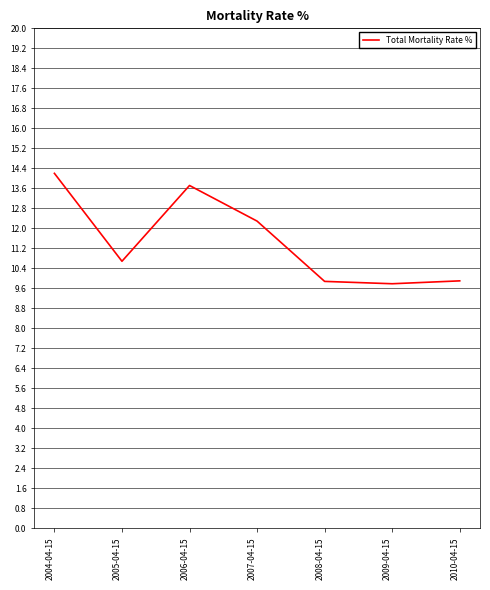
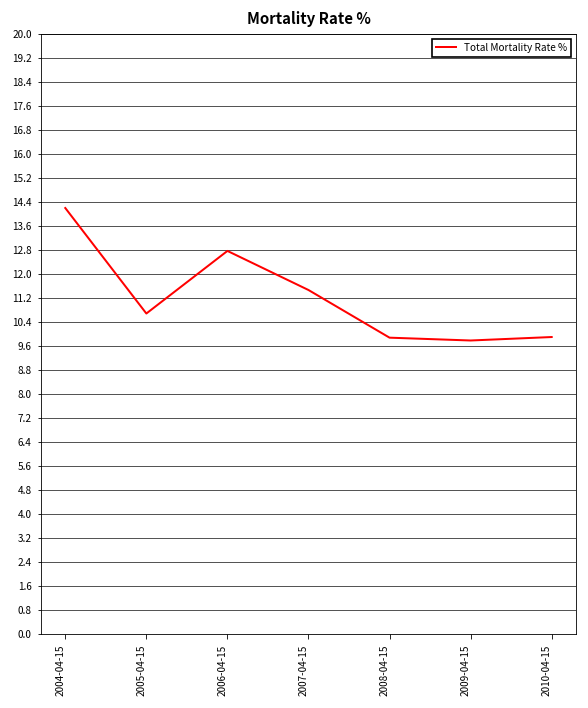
2006-04-15: 13.7 -> 12.8
2007-04-15: 12.3 -> 11.5
